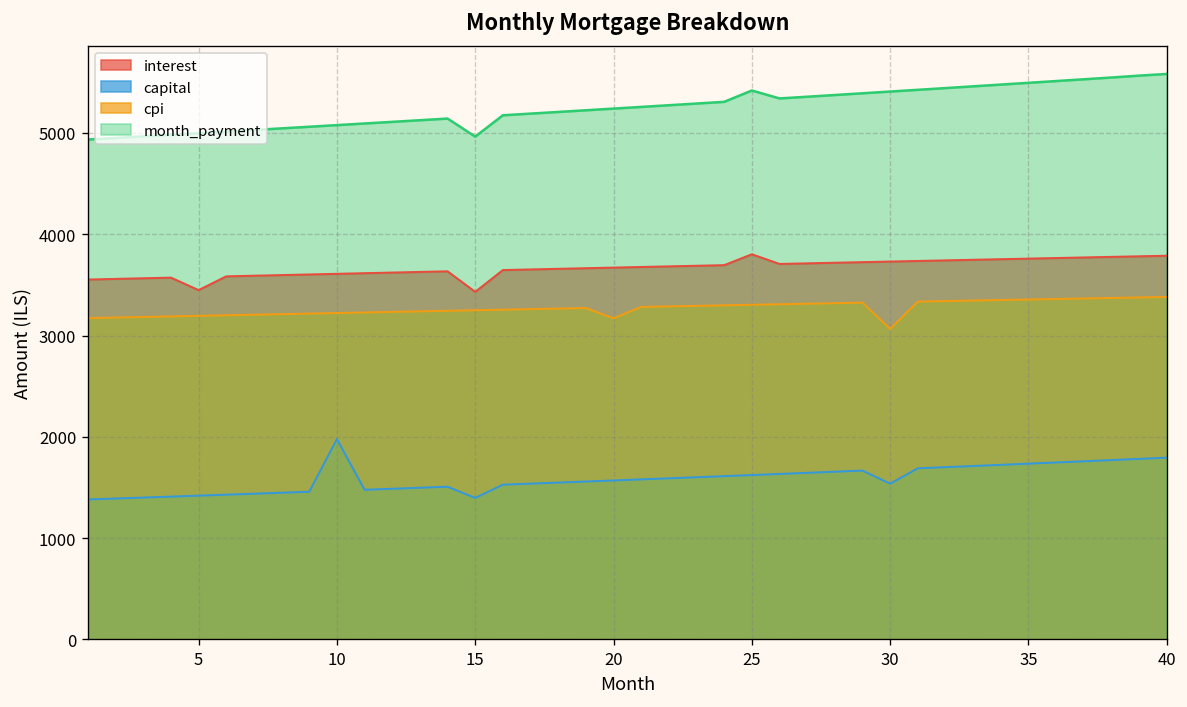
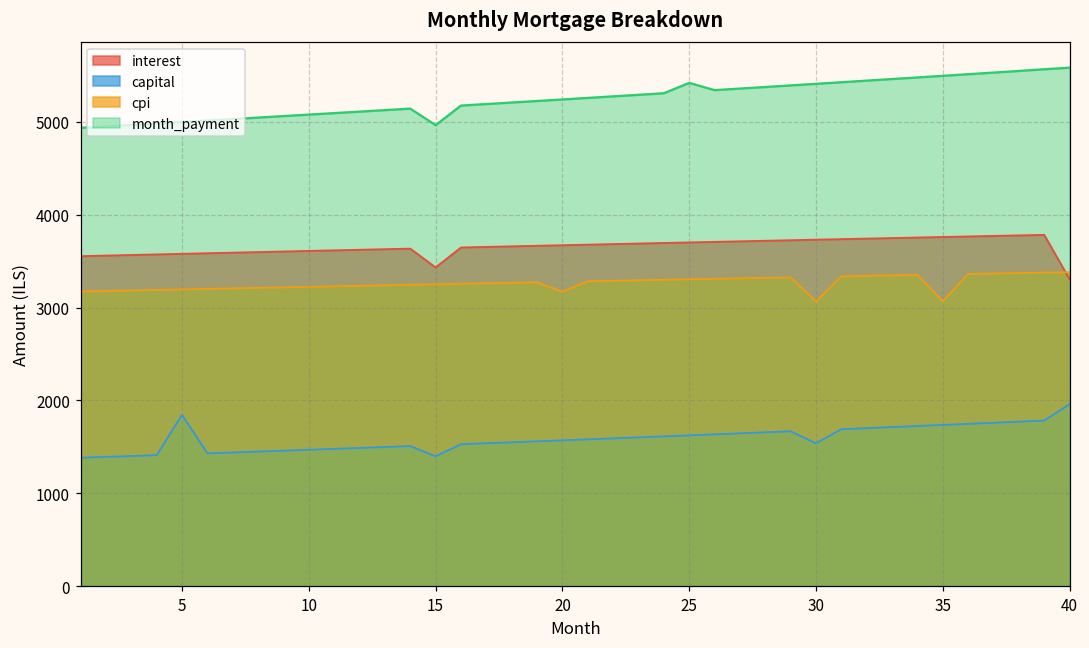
interest, 5: 3400 -> 3600
capital, 5: 1400 -> 1800
capital, 10: 2000 -> 1500
interest, 25: 3800 -> 3700
cpi, 35: 3400 -> 3100
interest, 40: 3800 -> 3300
capital, 40: 1800 -> 2000
